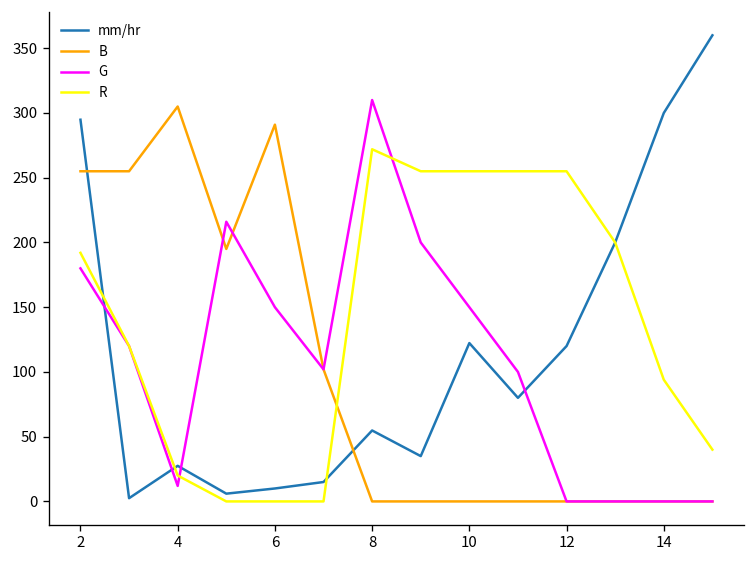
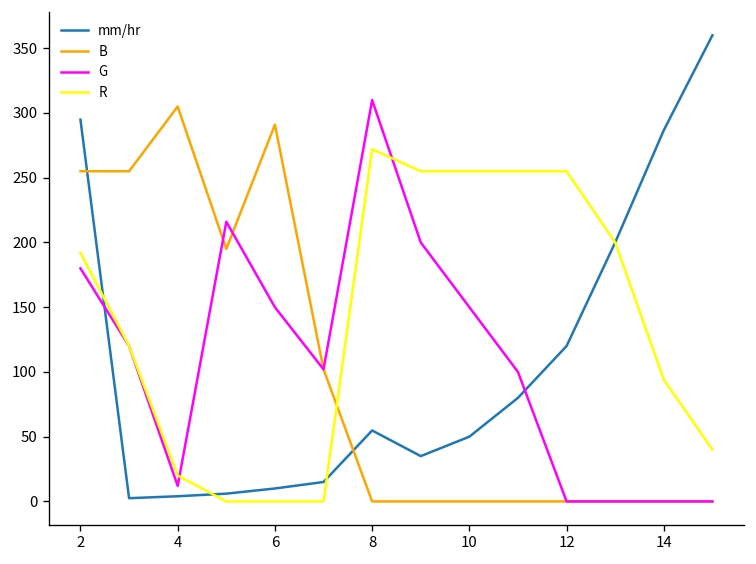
mm/hr, 4: 28 -> 4
mm/hr, 10: 122 -> 50
mm/hr, 14: 300 -> 287
